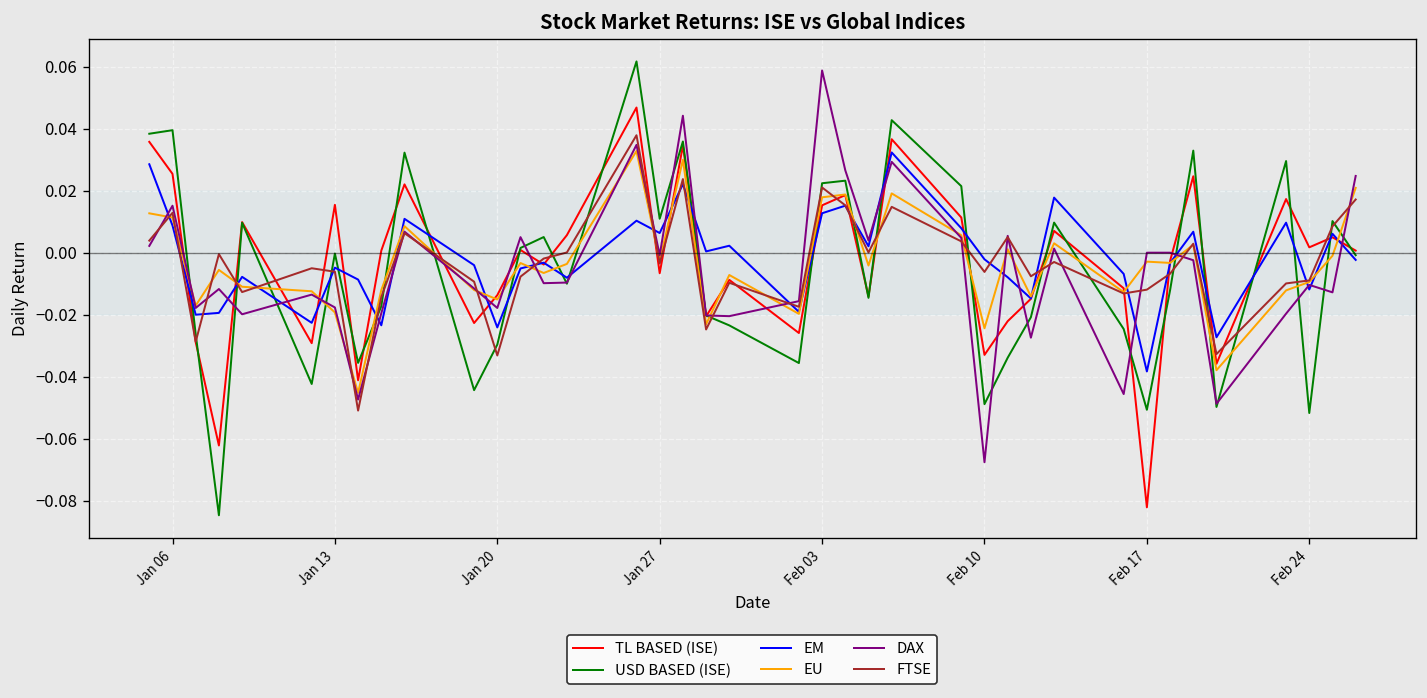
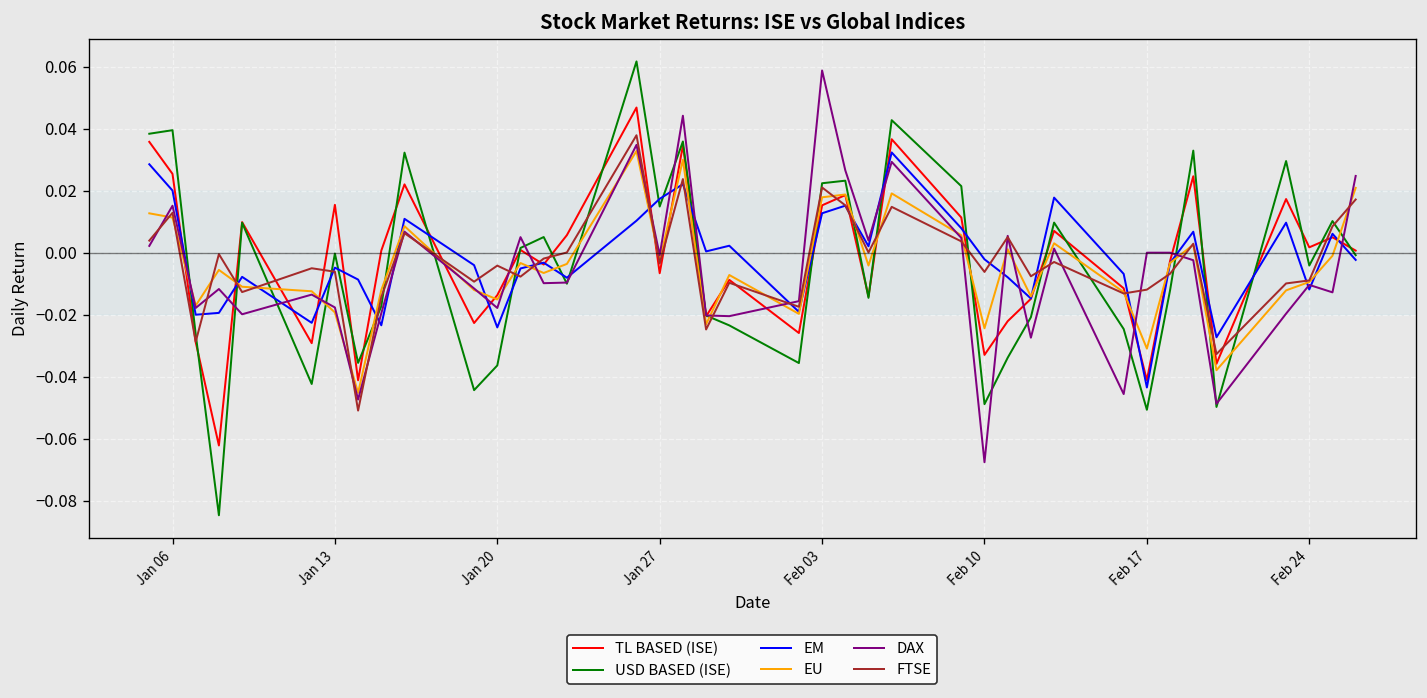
EM, Jan 06: 0.009 -> 0.020
USD BASED (ISE), Jan 20: -0.030 -> -0.036
FTSE, Jan 20: -0.033 -> -0.004
USD BASED (ISE), Jan 27: 0.011 -> 0.015
EM, Jan 27: 0.006 -> 0.017
TL BASED (ISE), Feb 17: -0.082 -> -0.041
EM, Feb 17: -0.038 -> -0.043
EU, Feb 17: -0.003 -> -0.031
USD BASED (ISE), Feb 24: -0.052 -> -0.004
